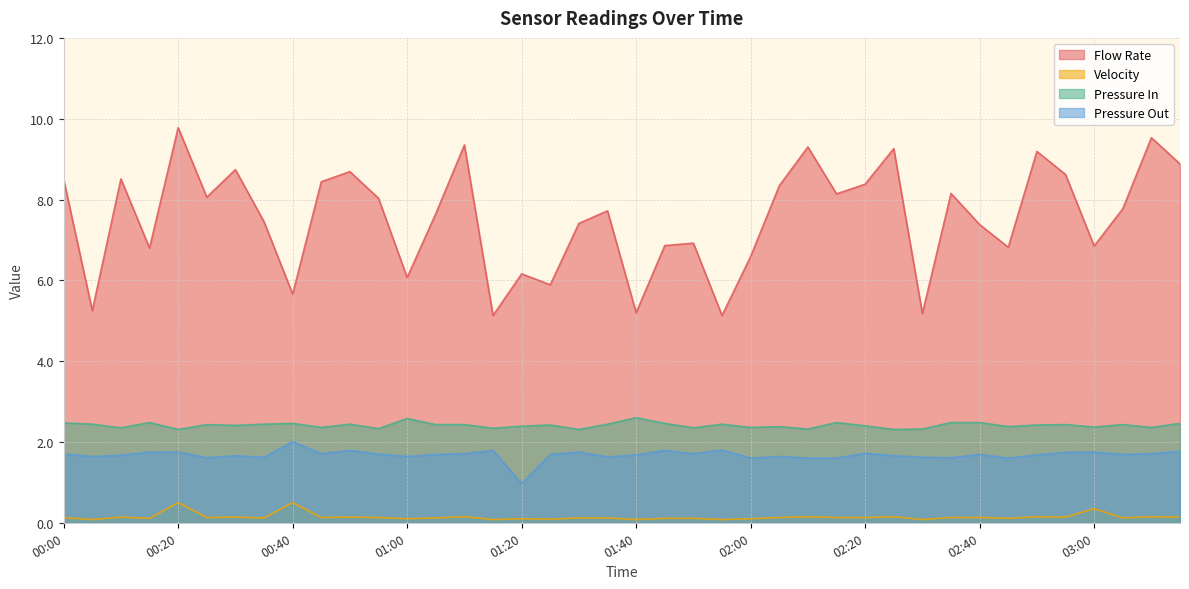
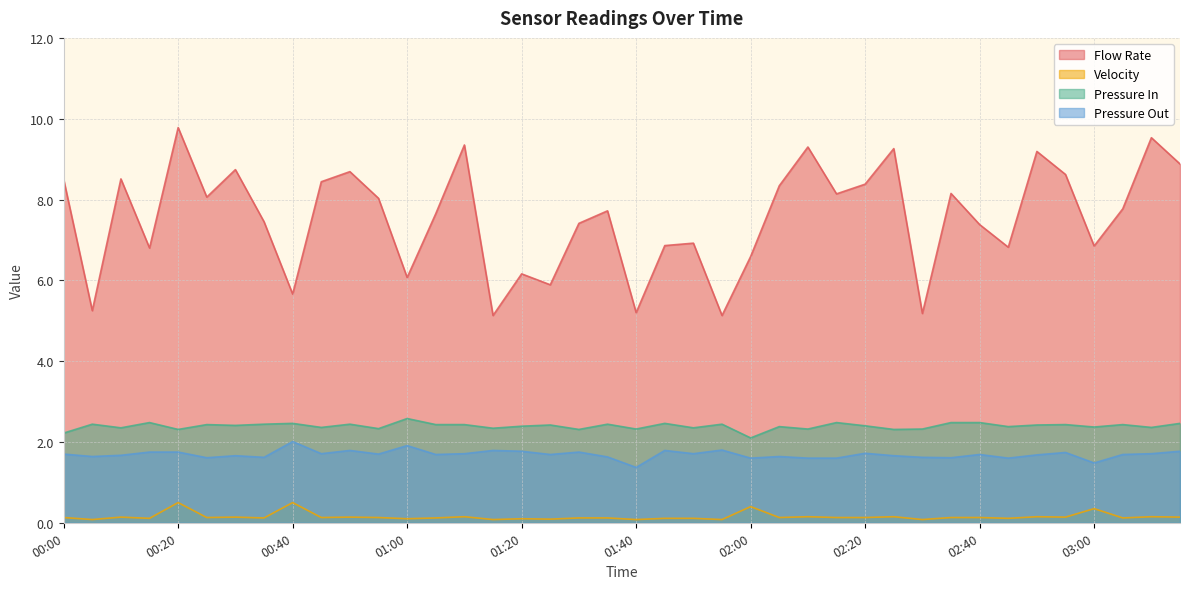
Pressure In, 00:00: 2.5 -> 2.2
Pressure Out, 01:00: 1.6 -> 1.9
Pressure Out, 01:20: 1.0 -> 1.8
Pressure In, 01:40: 2.6 -> 2.3
Pressure Out, 01:40: 1.7 -> 1.4
Velocity, 02:00: 0.1 -> 0.4
Pressure In, 02:00: 2.4 -> 2.1
Pressure Out, 03:00: 1.8 -> 1.5
